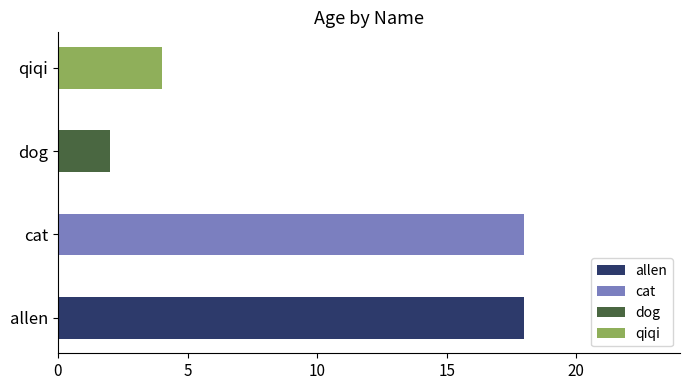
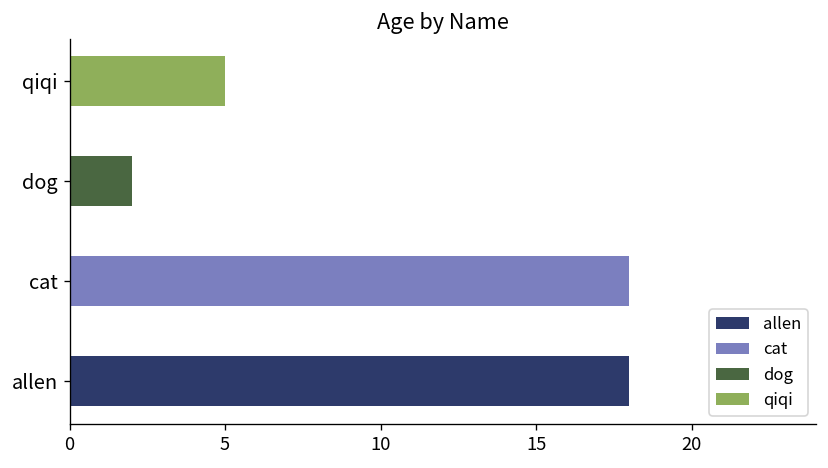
qiqi: 4 -> 5
